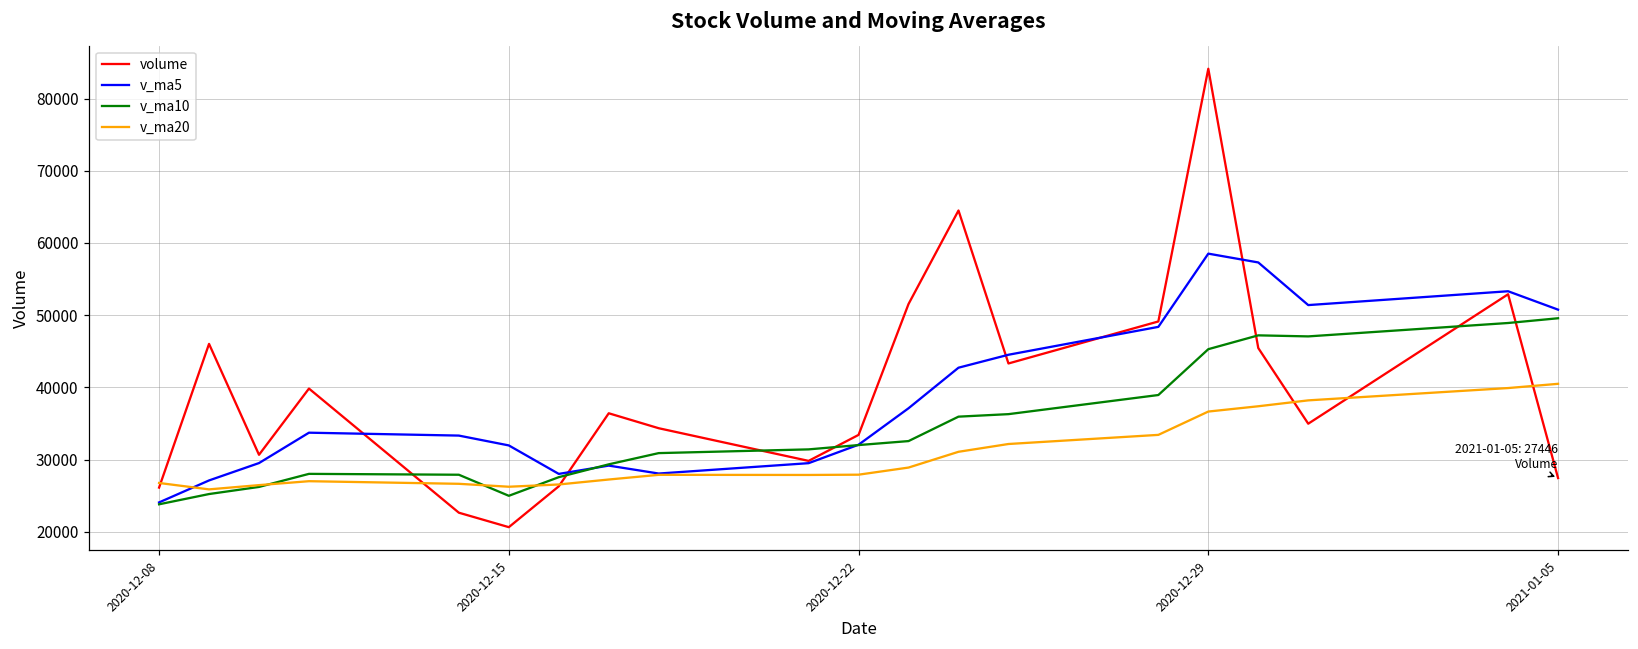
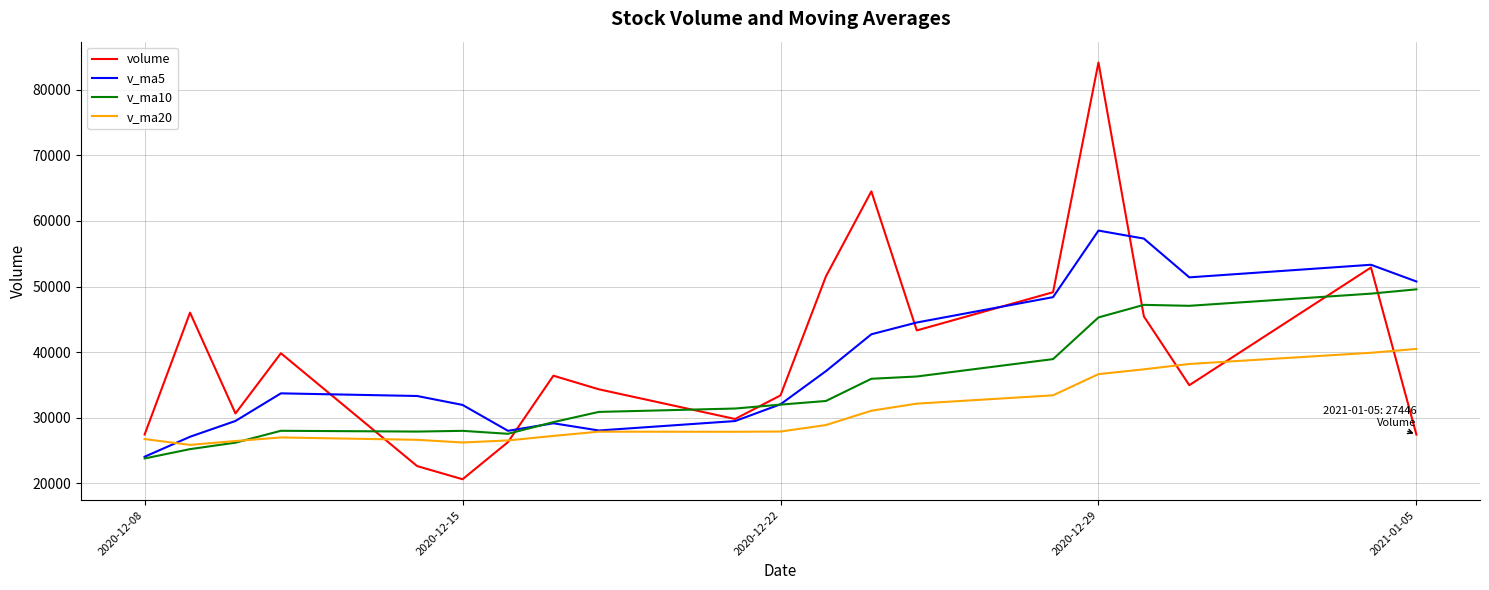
volume, 2020-12-08: 26000 -> 27000
v_ma10, 2020-12-15: 25000 -> 28000
